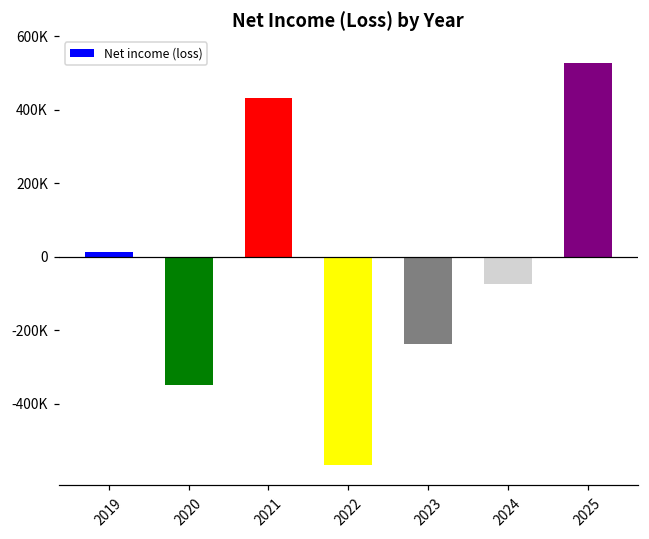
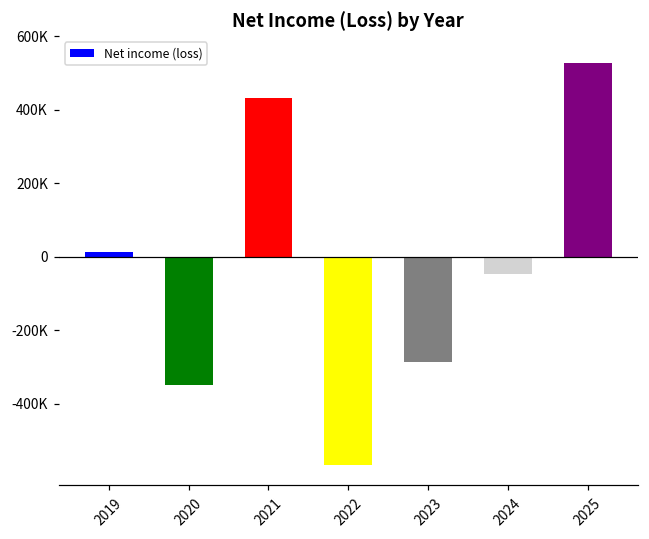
2023: -240000 -> -290000
2024: -70000 -> -50000
